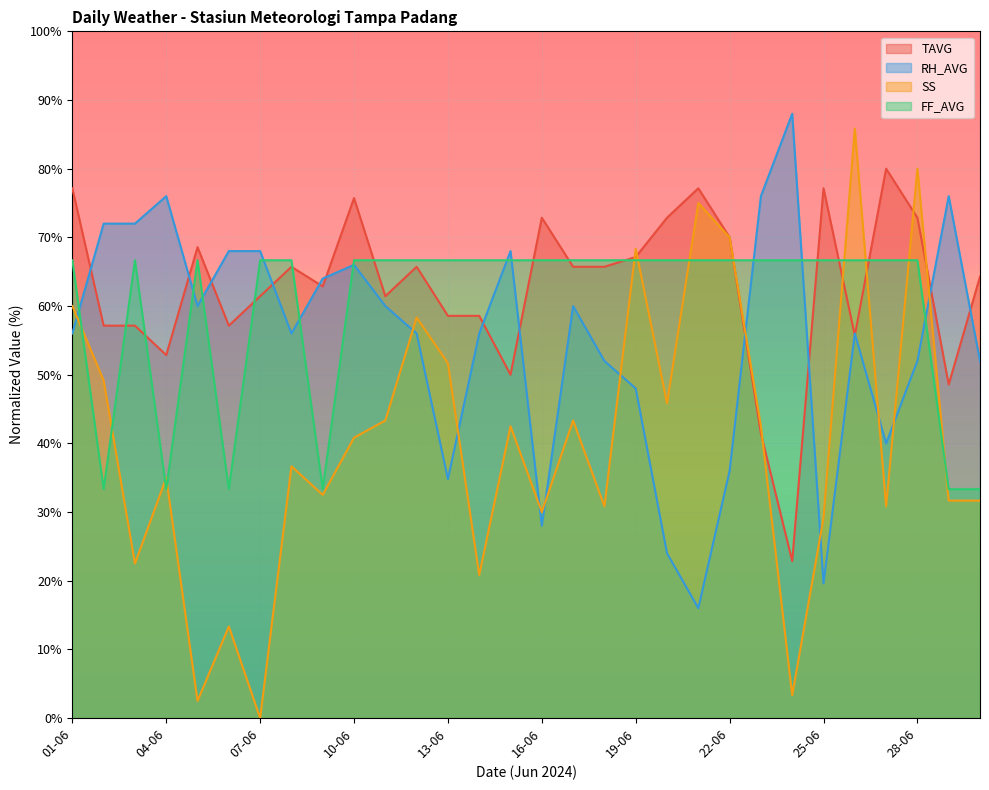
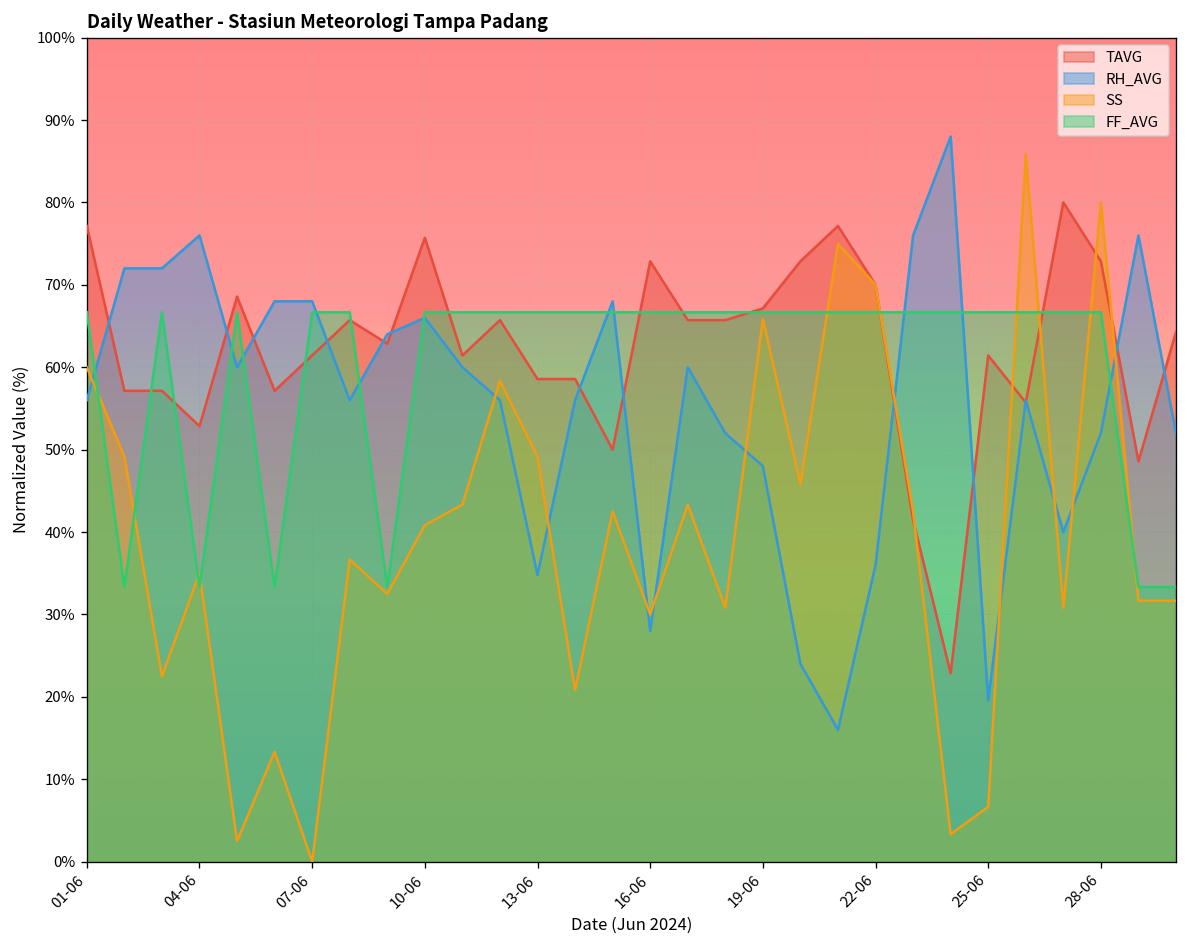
SS, 13-06: 52% -> 49%
SS, 19-06: 68% -> 66%
TAVG, 25-06: 77% -> 61%
SS, 25-06: 29% -> 7%
